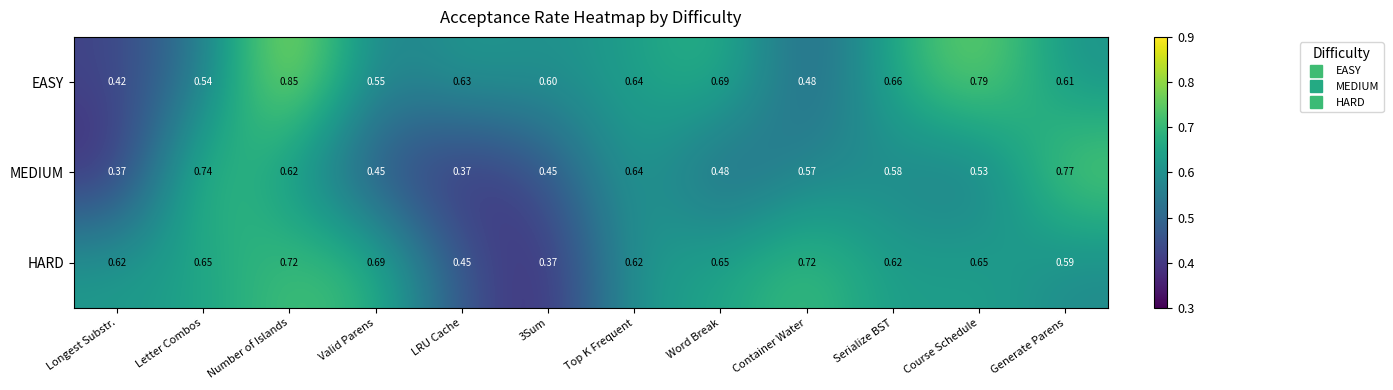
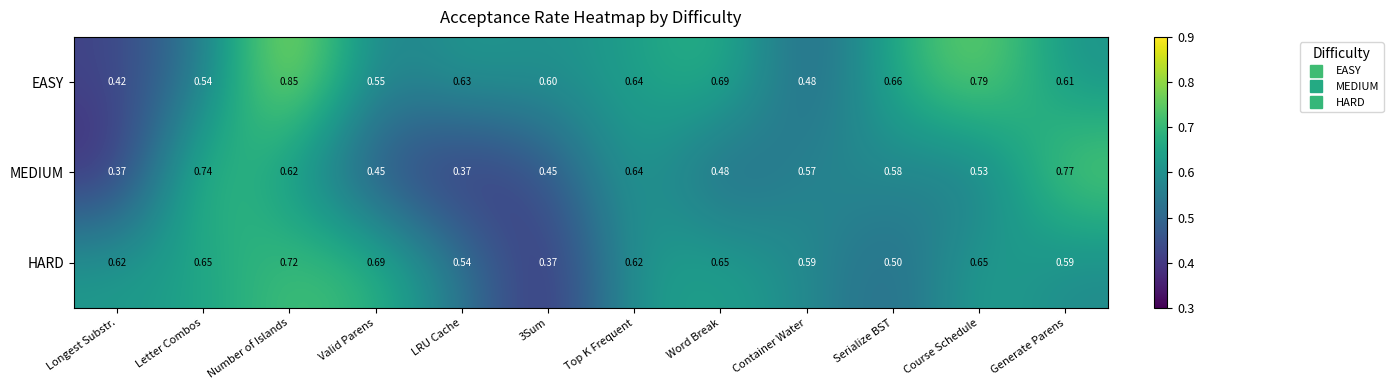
HARD, LRU Cache: 0.45 -> 0.54
HARD, Container Water: 0.72 -> 0.59
HARD, Serialize BST: 0.62 -> 0.50
